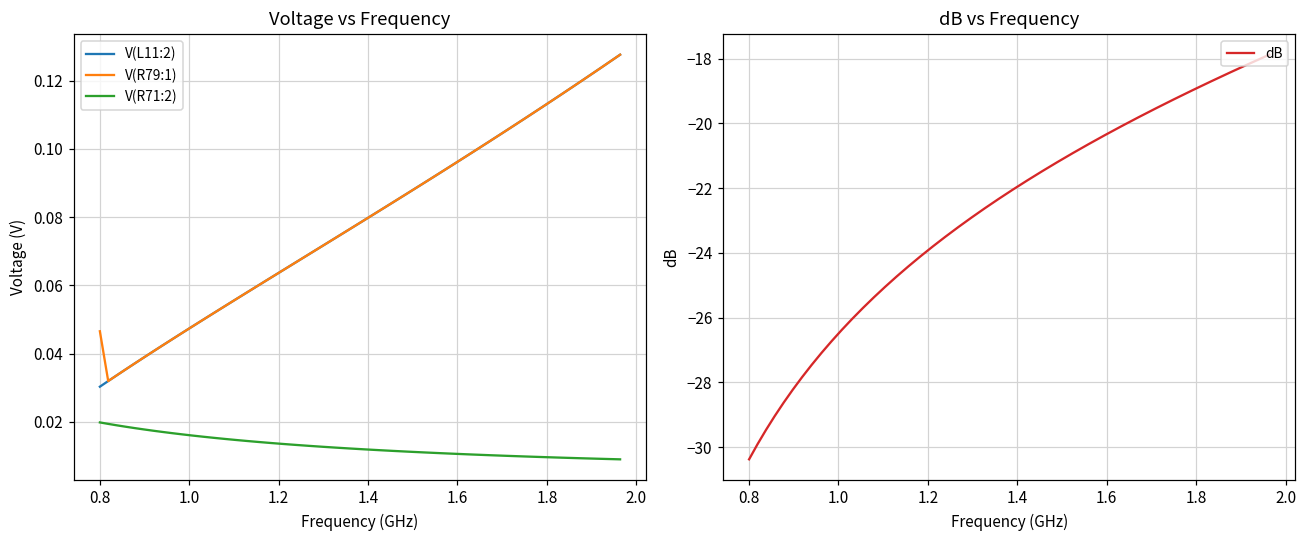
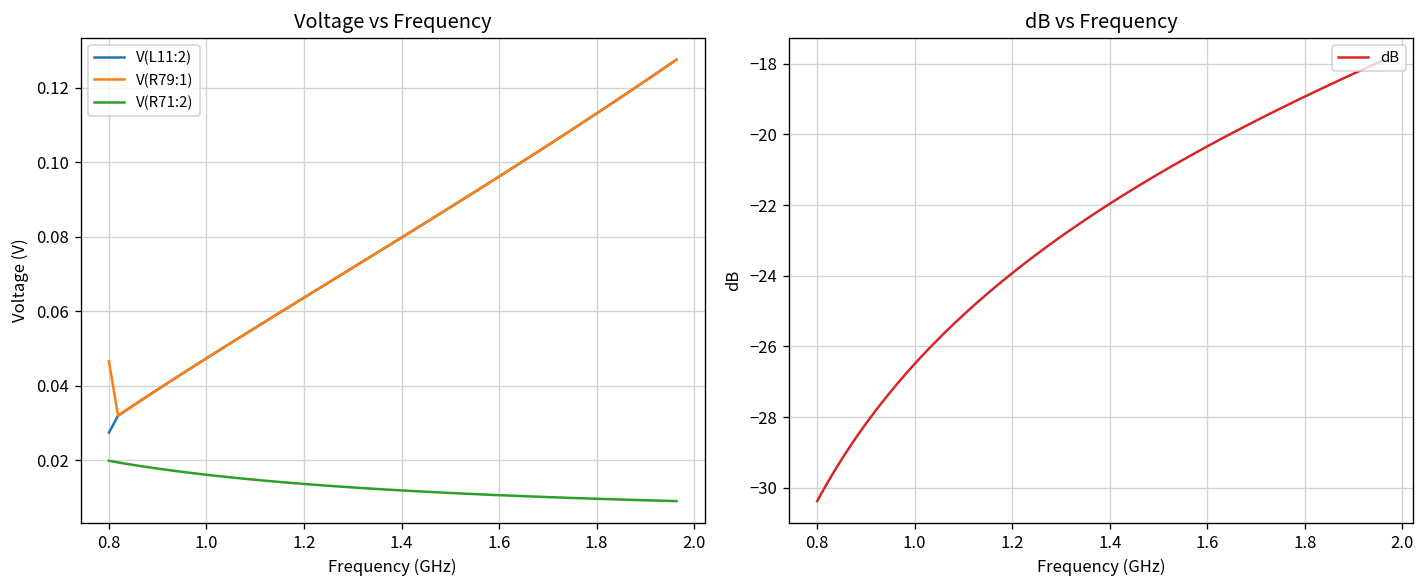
Voltage vs Frequency, V(L11:2), 0.8: 0.030 -> 0.027
